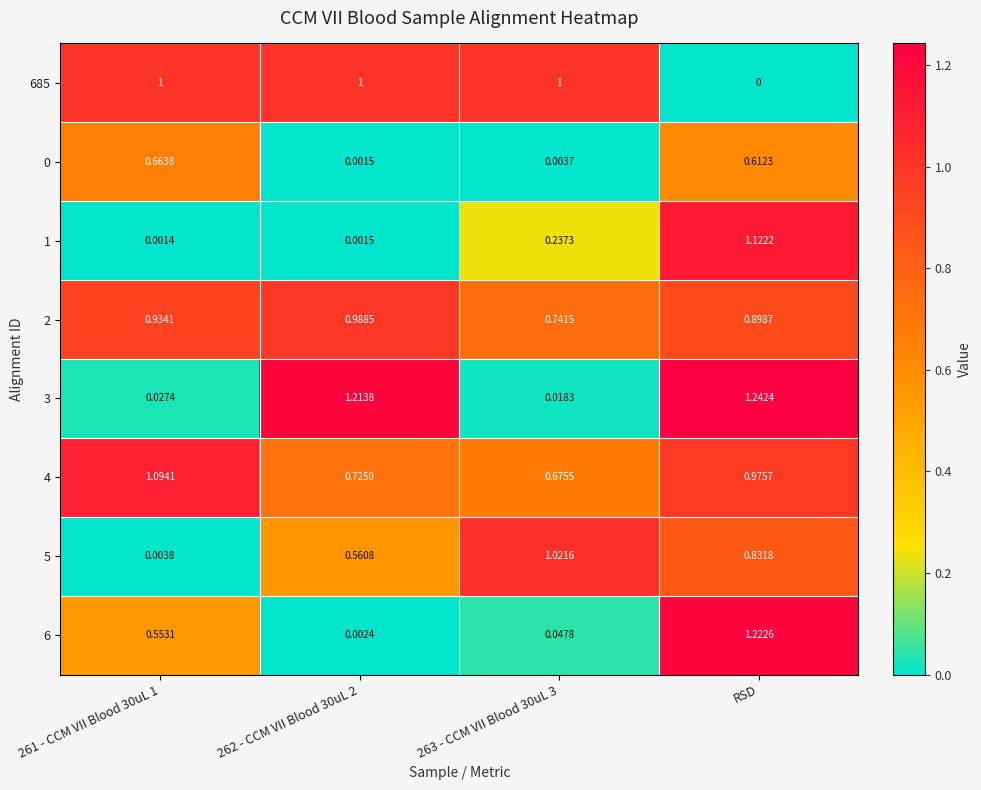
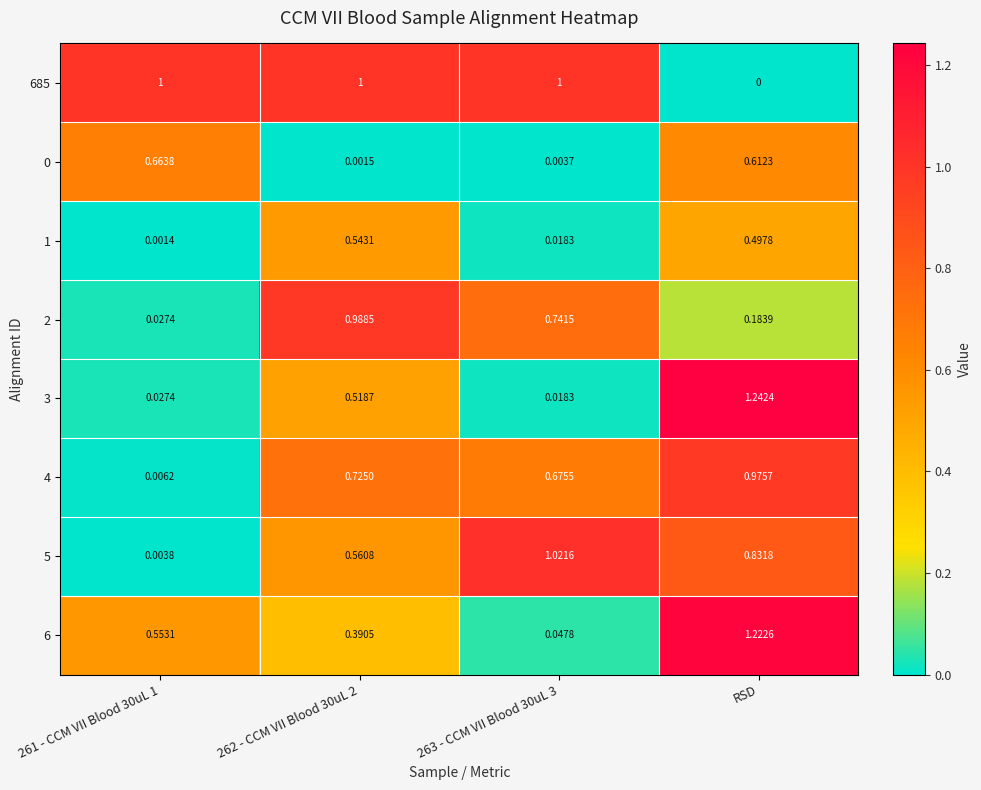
1, 262 - CCM VII Blood 30uL 2: 0.0015 -> 0.5431
1, 263 - CCM VII Blood 30uL 3: 0.2373 -> 0.0183
1, RSD: 1.1222 -> 0.4978
2, 261 - CCM VII Blood 30uL 1: 0.9341 -> 0.0274
2, RSD: 0.8987 -> 0.1839
3, 262 - CCM VII Blood 30uL 2: 1.2138 -> 0.5187
4, 261 - CCM VII Blood 30uL 1: 1.0941 -> 0.0062
6, 262 - CCM VII Blood 30uL 2: 0.0024 -> 0.3905
